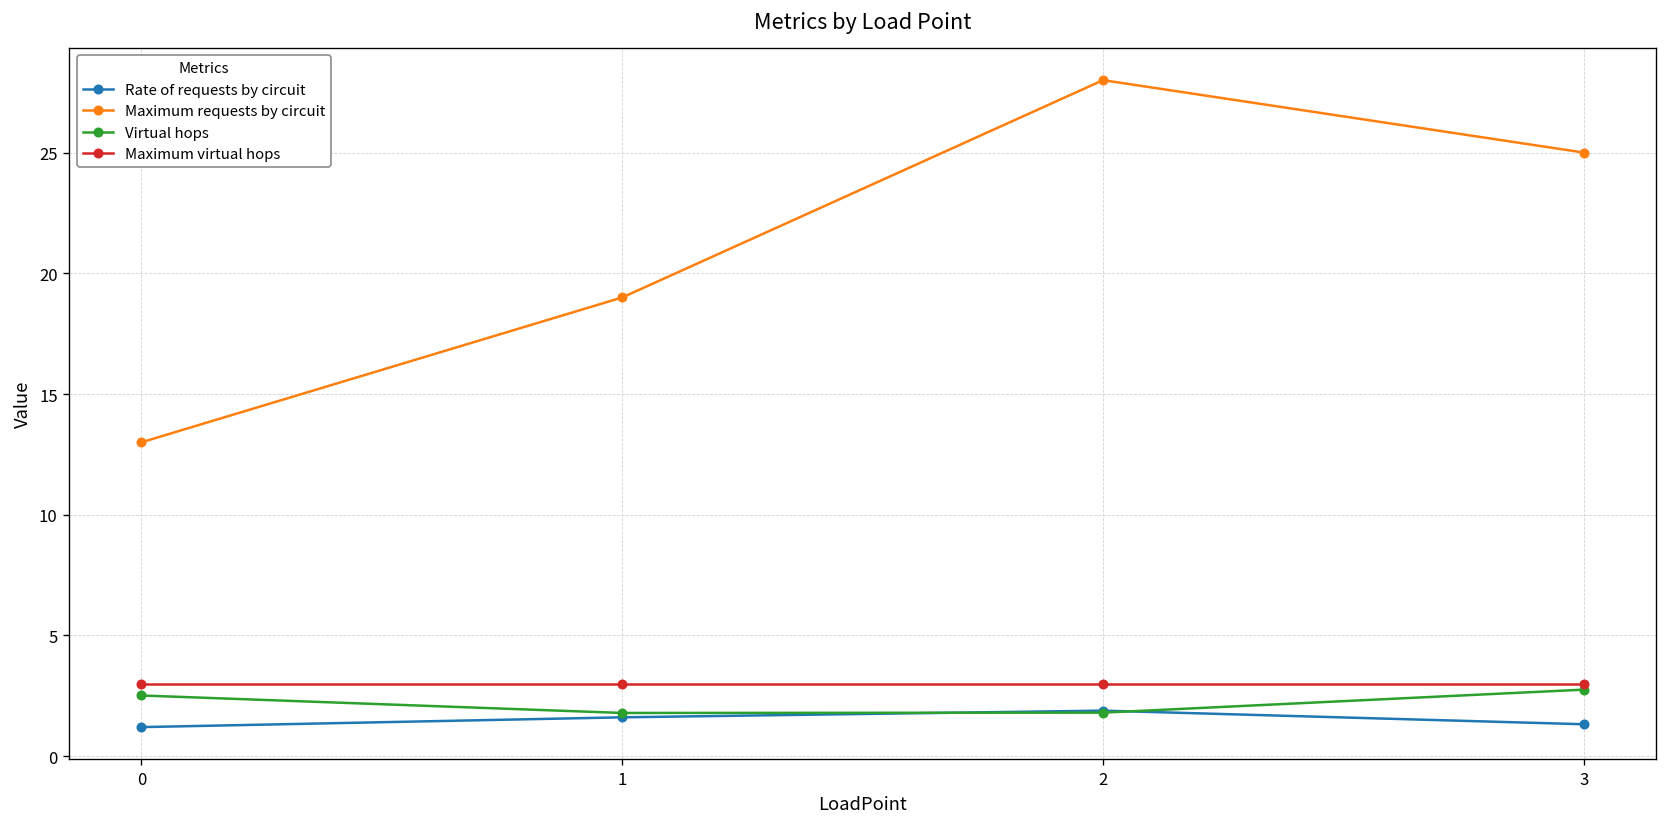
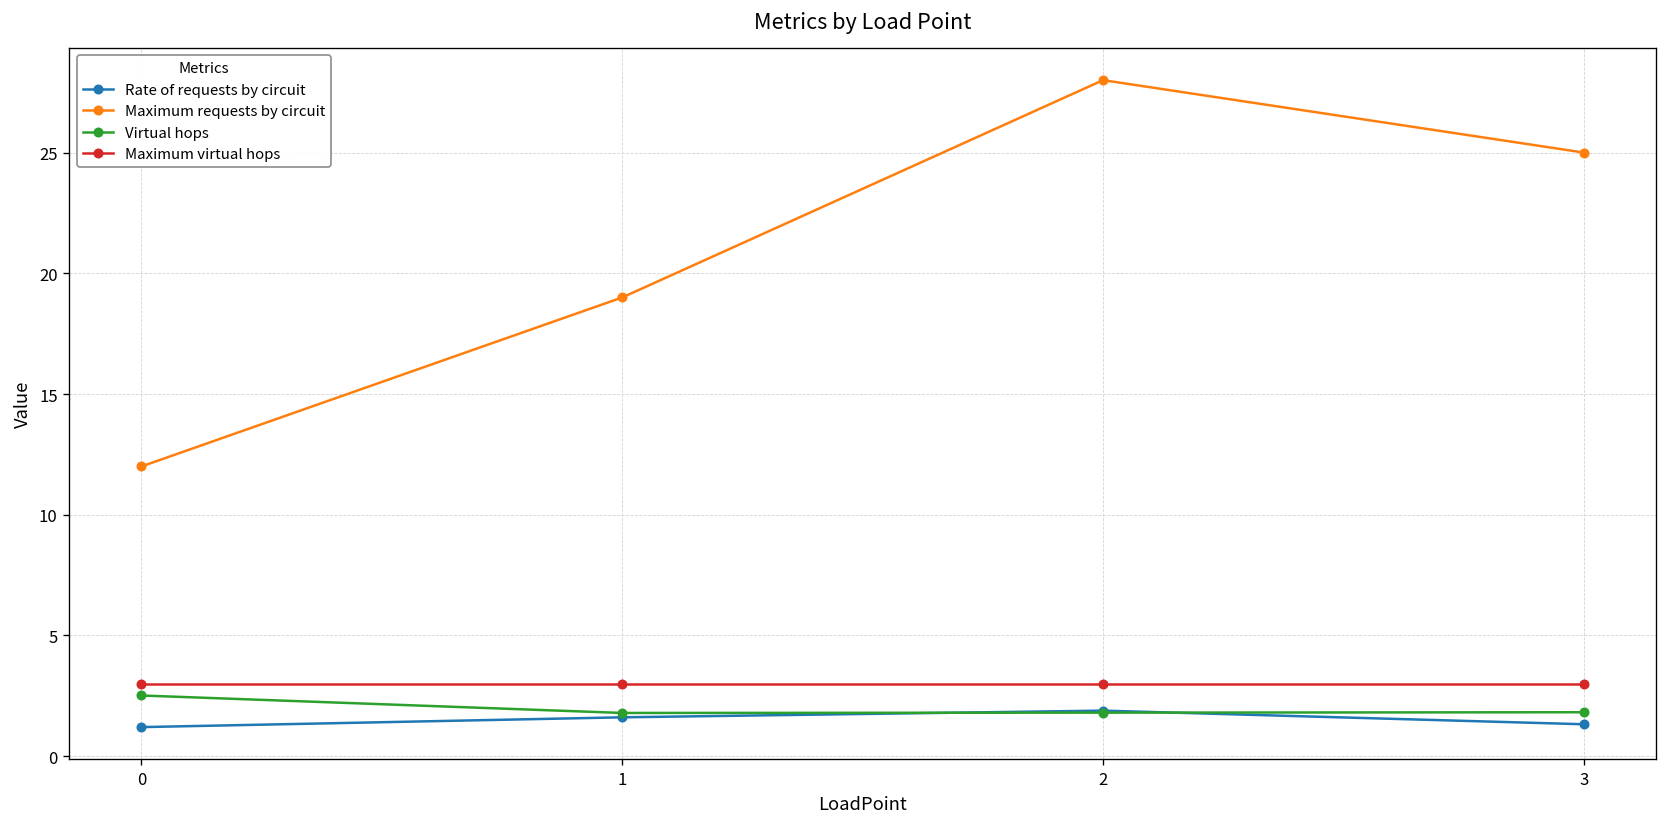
Maximum requests by circuit, 0: 13 -> 12
Virtual hops, 3: 2.8 -> 1.8
